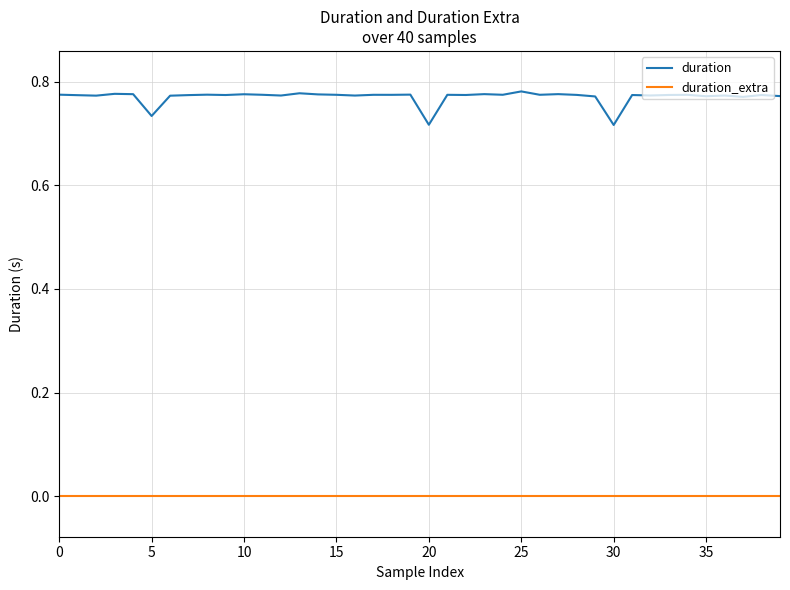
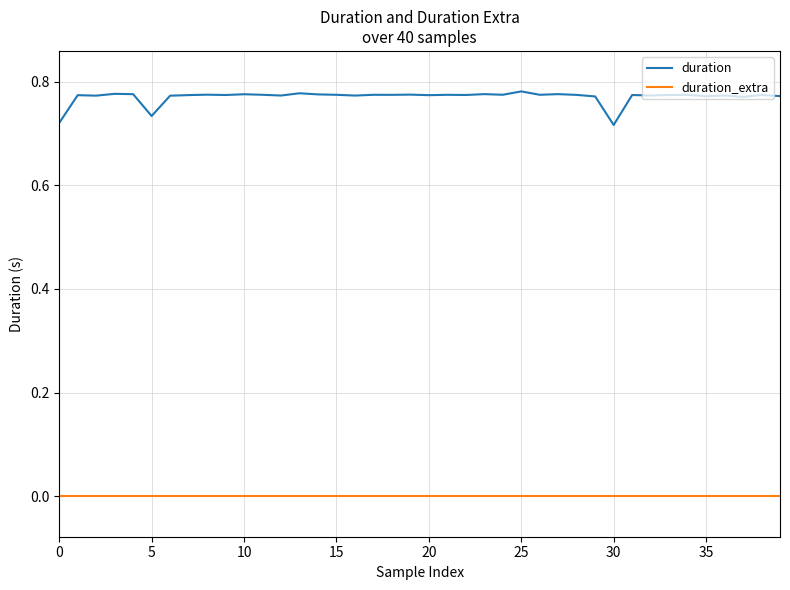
duration, 0: 0.77 -> 0.72
duration, 20: 0.72 -> 0.77
